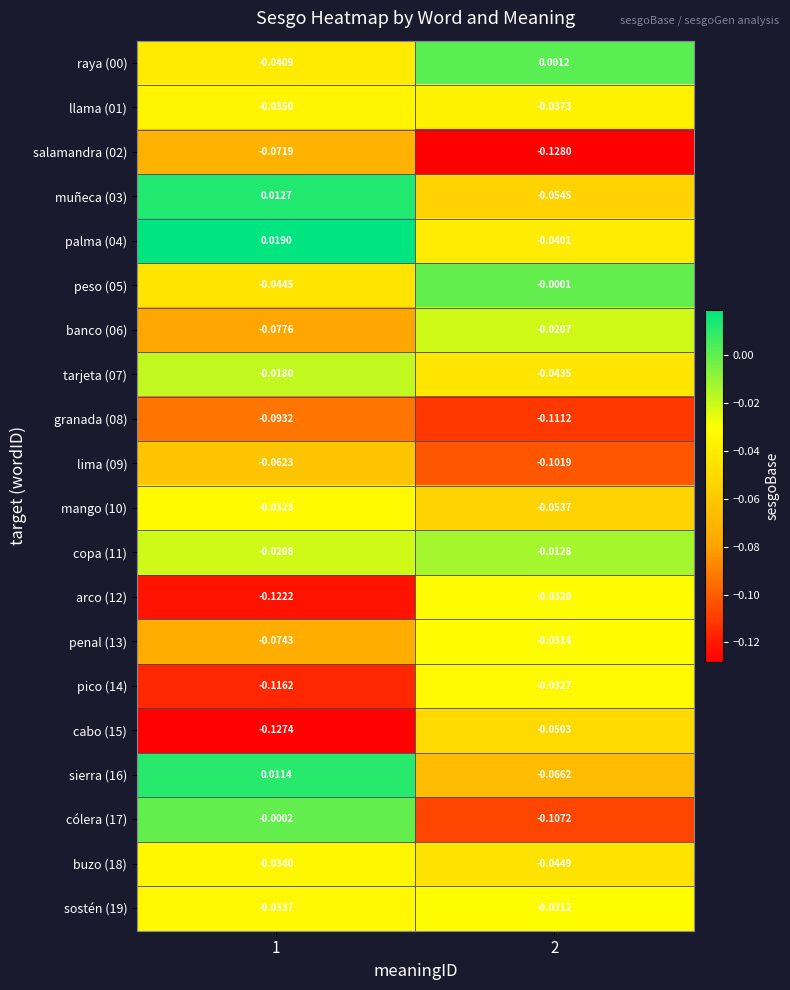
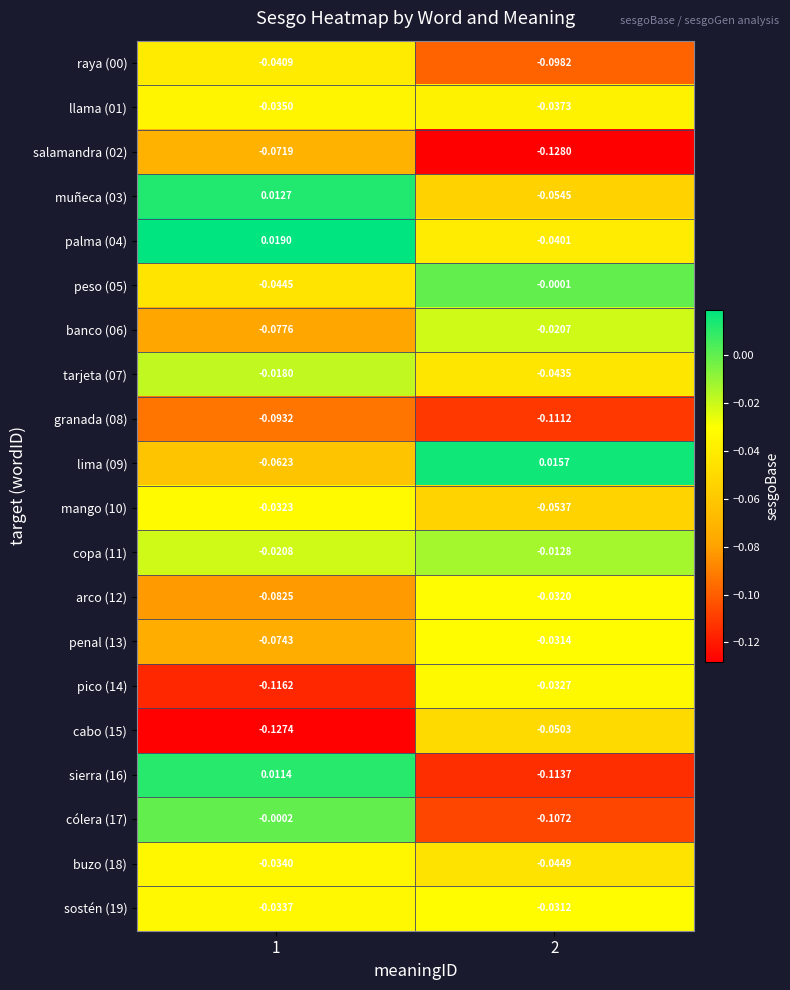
raya (00), 2: 0.0012 -> -0.0982
lima (09), 2: -0.1019 -> 0.0157
arco (12), 1: -0.1222 -> -0.0825
sierra (16), 2: -0.0662 -> -0.1137
